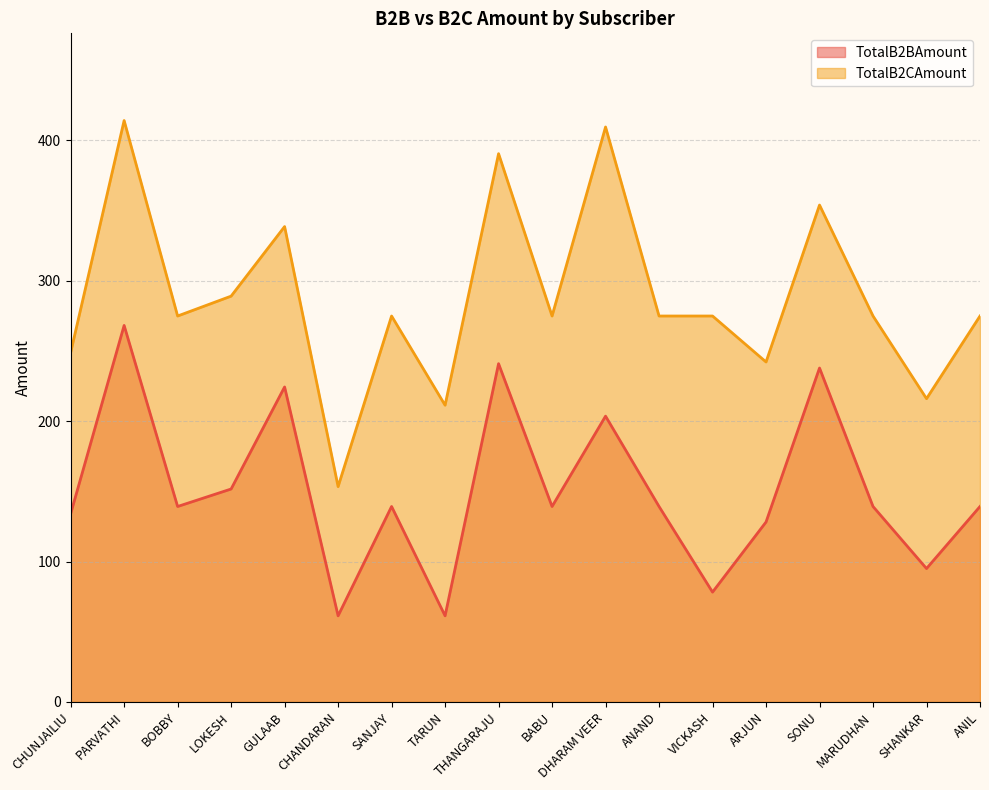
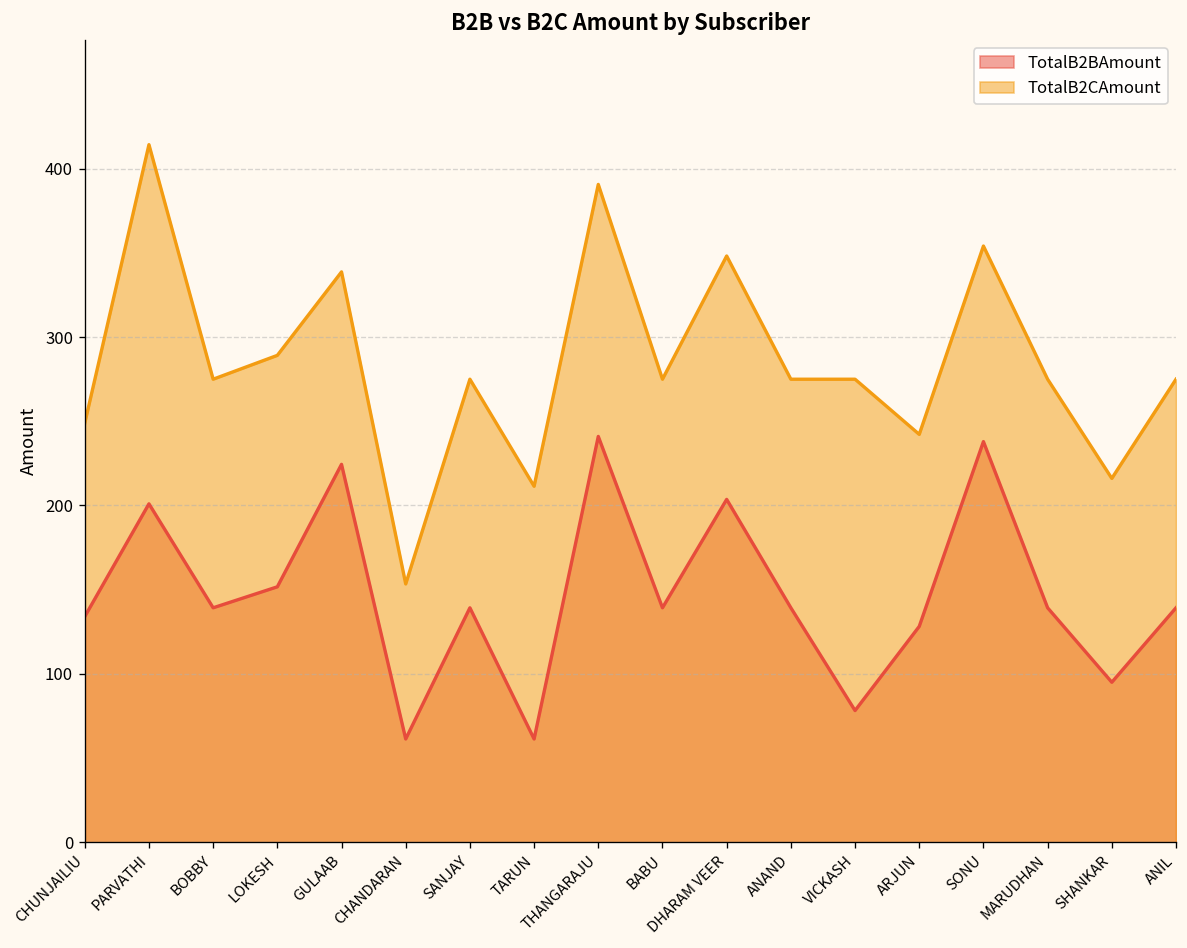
TotalB2BAmount, PARVATHI: 268 -> 201
TotalB2CAmount, DHARAM VEER: 410 -> 348
